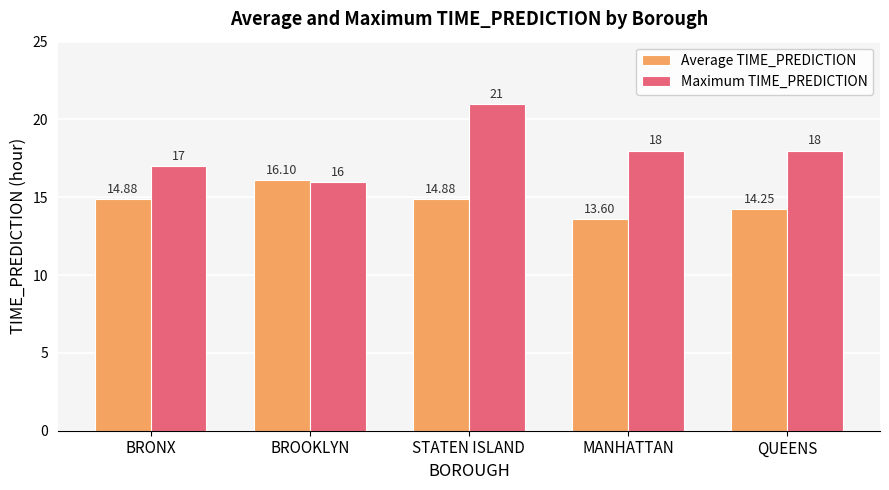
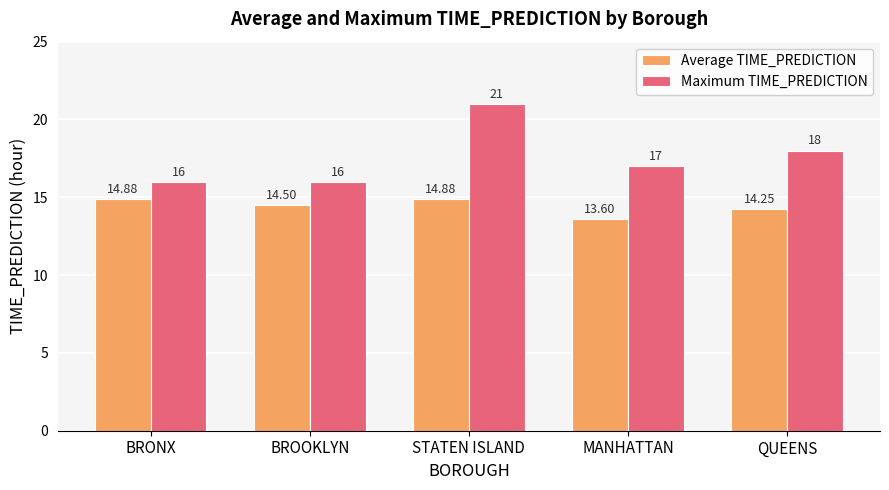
Maximum TIME_PREDICTION, BRONX: 17 -> 16
Average TIME_PREDICTION, BROOKLYN: 16.10 -> 14.50
Maximum TIME_PREDICTION, MANHATTAN: 18 -> 17
